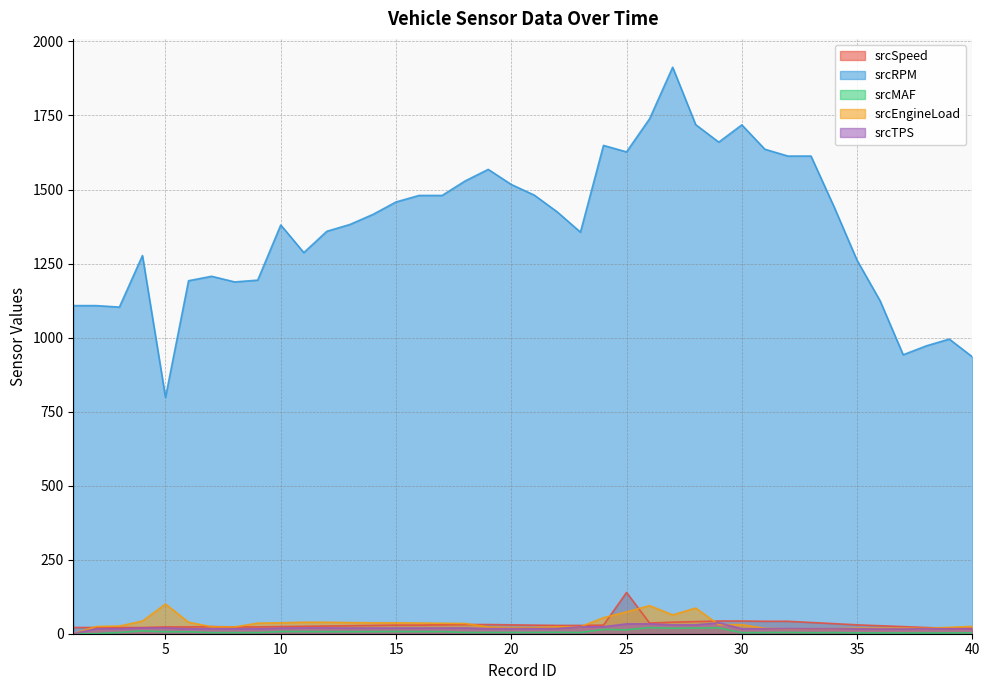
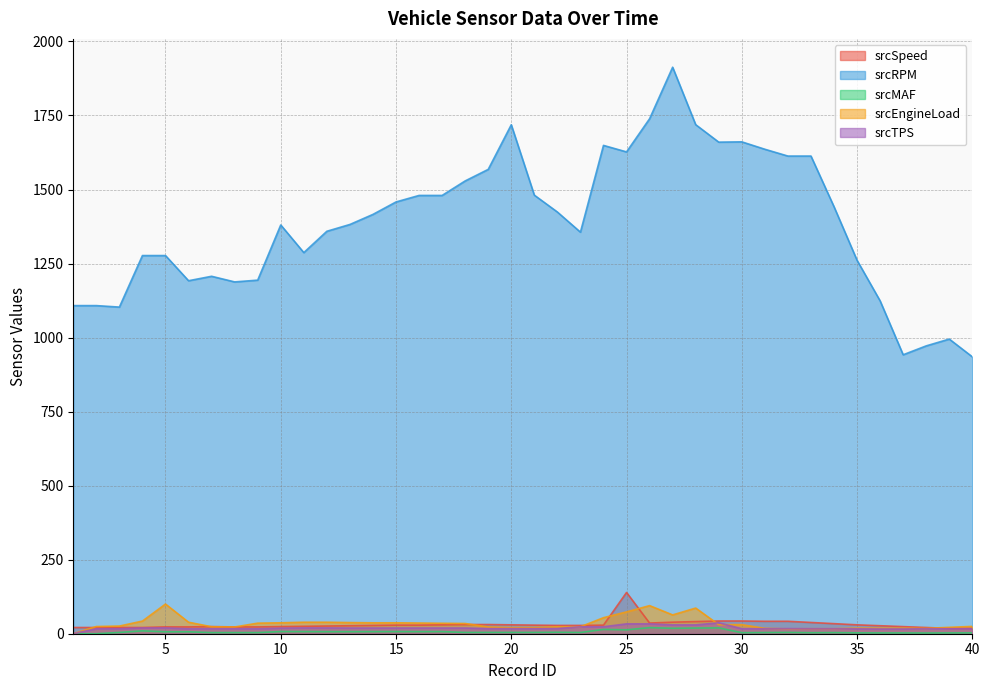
srcRPM, 5: 800 -> 1280
srcRPM, 20: 1520 -> 1720
srcRPM, 30: 1720 -> 1660
